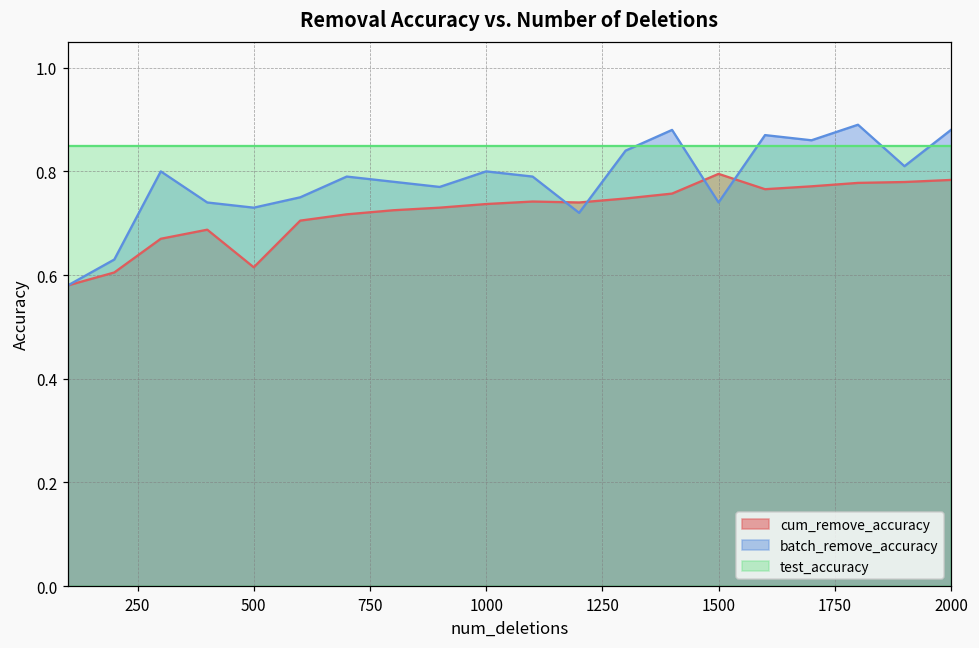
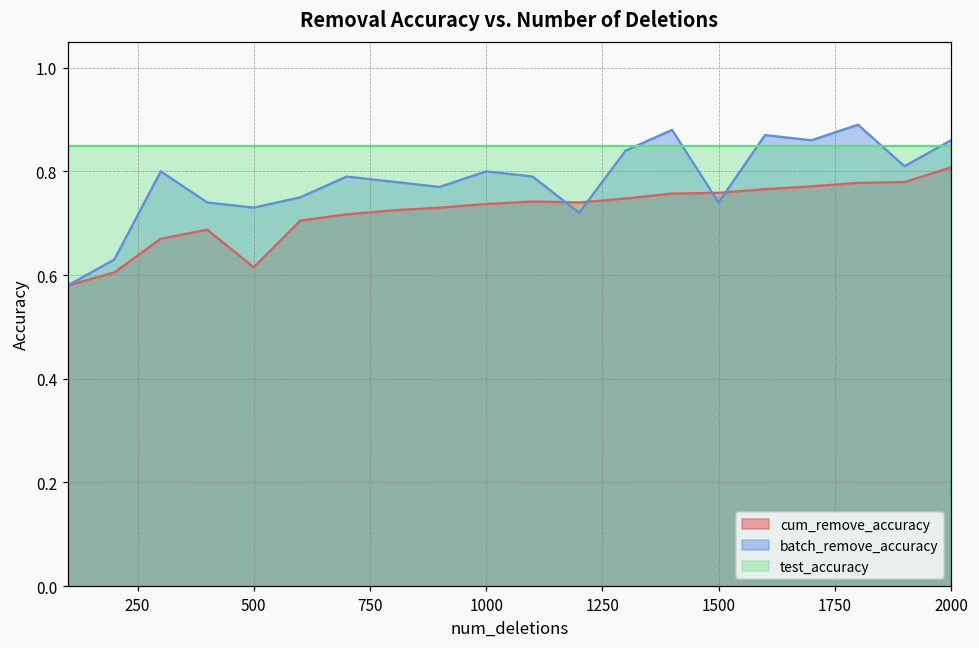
cum_remove_accuracy, 1500: 0.80 -> 0.76
cum_remove_accuracy, 2000: 0.78 -> 0.81
batch_remove_accuracy, 2000: 0.88 -> 0.86
